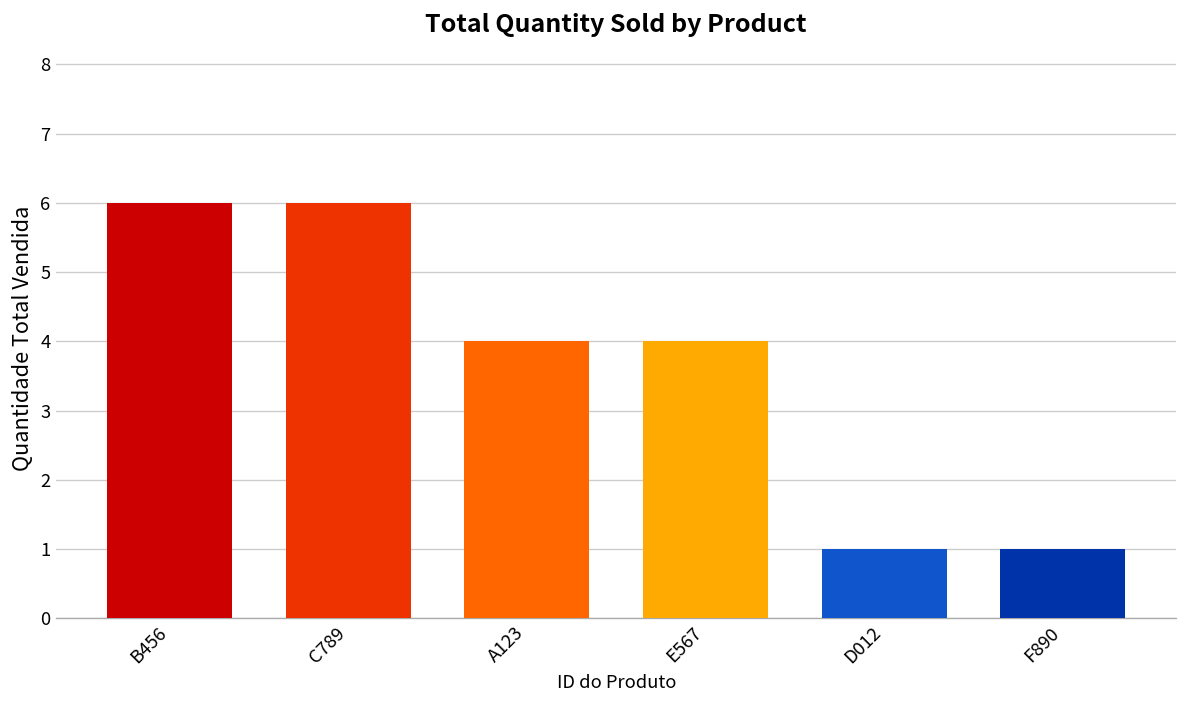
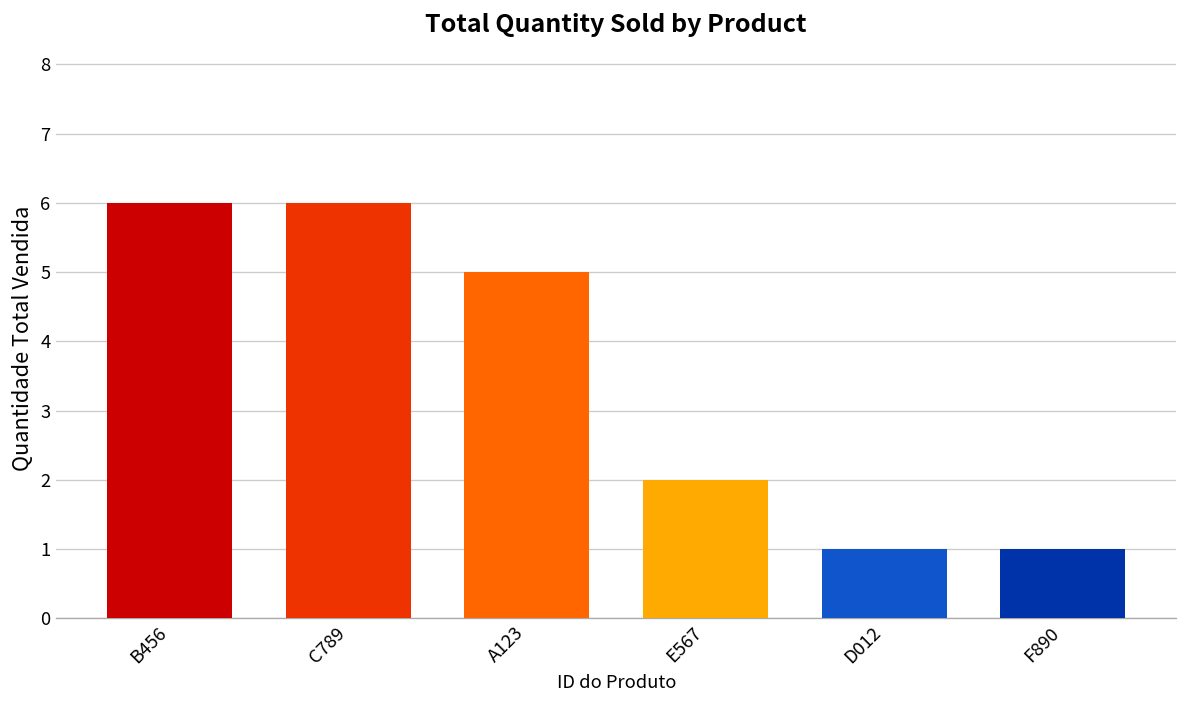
A123: 4 -> 5
E567: 4 -> 2
